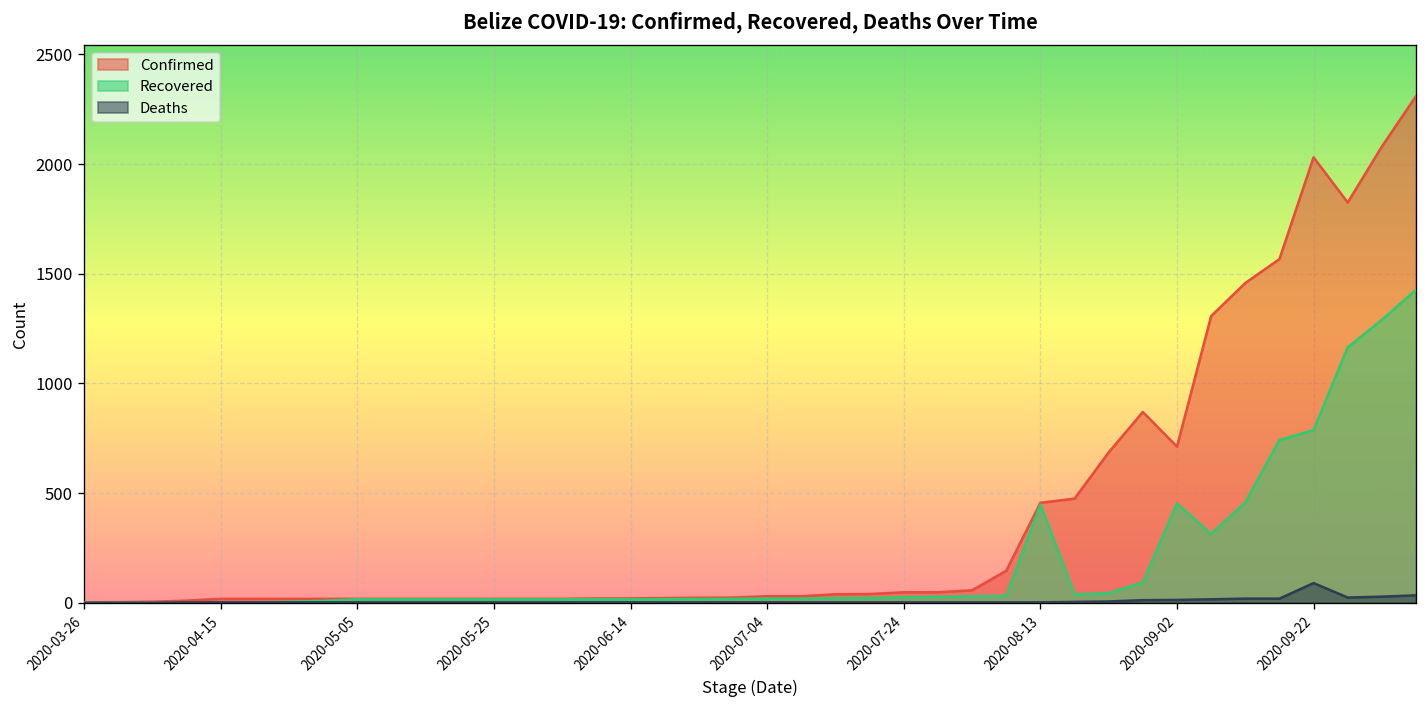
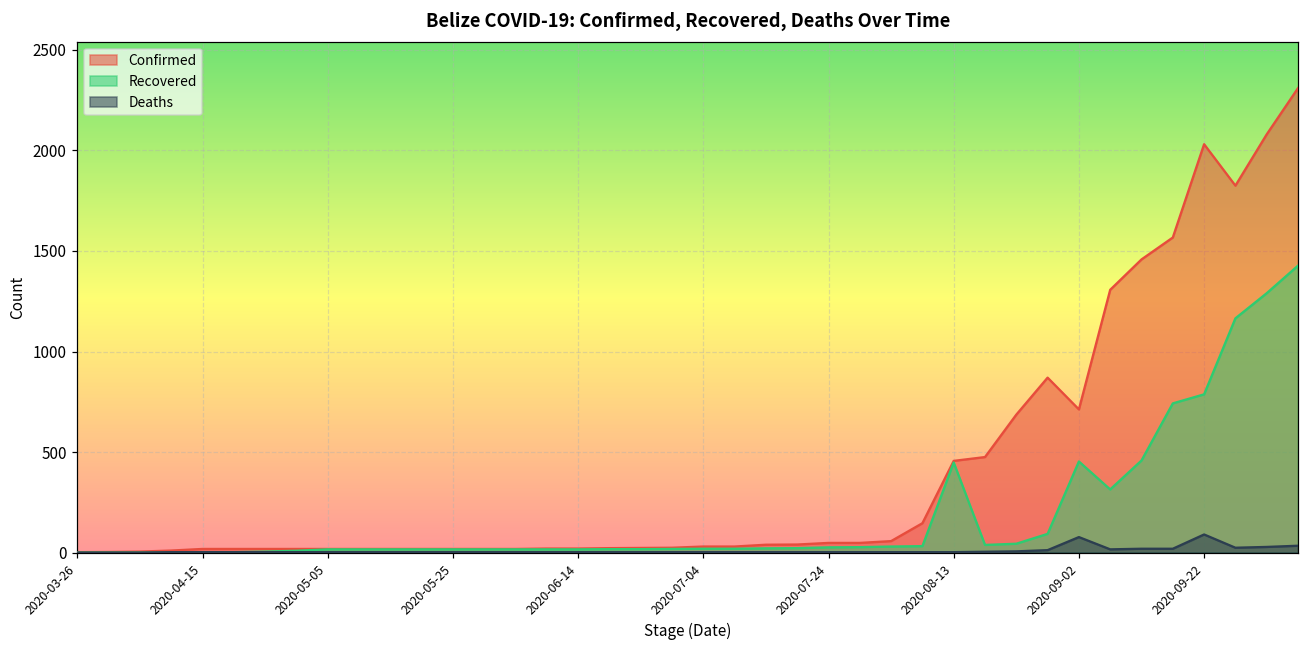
Deaths, 2020-09-02: 10 -> 80
